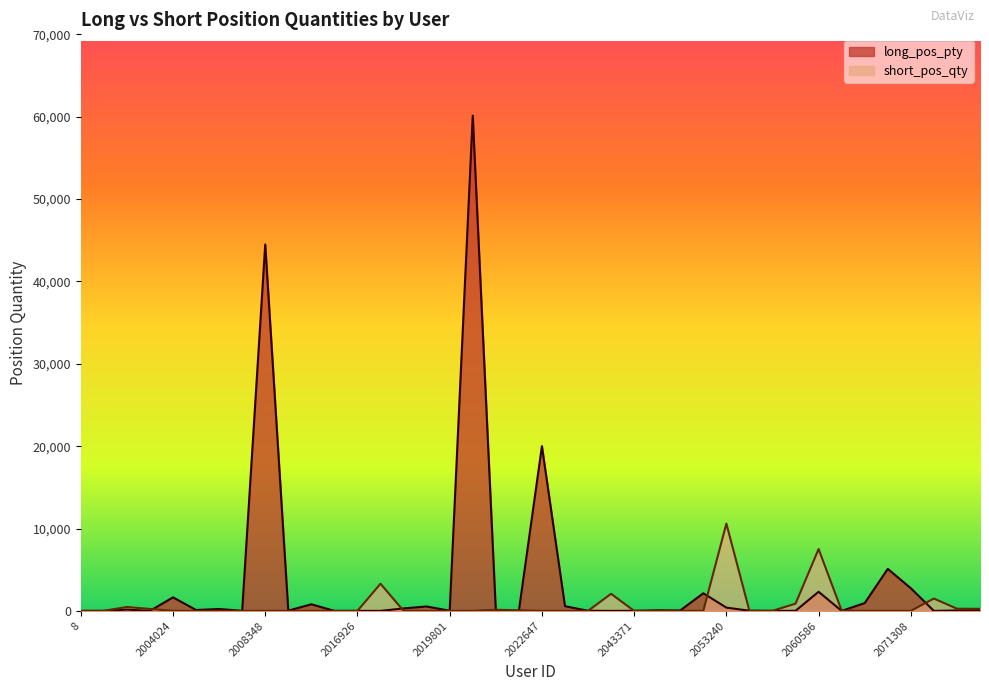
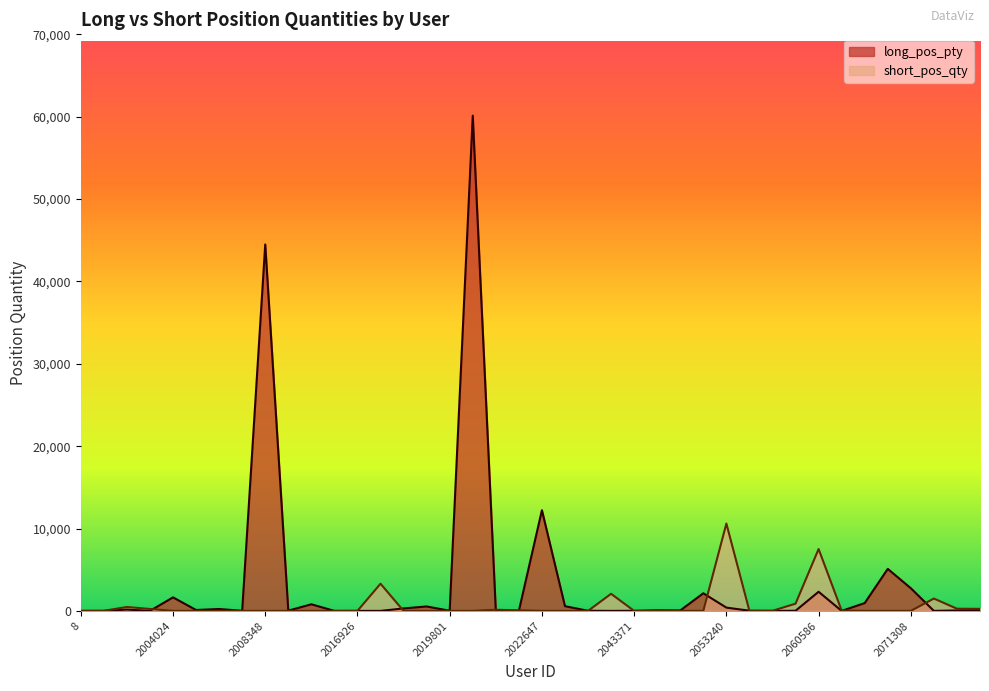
long_pos_pty, 2022647: 20,000 -> 12,000
